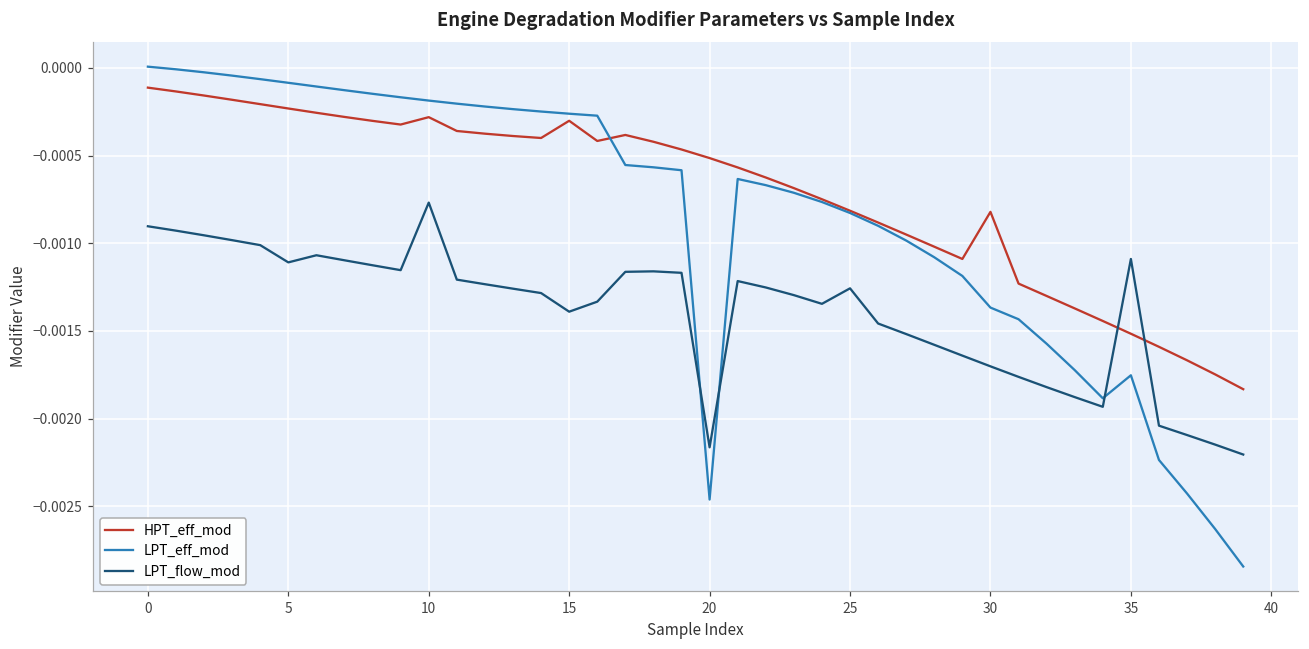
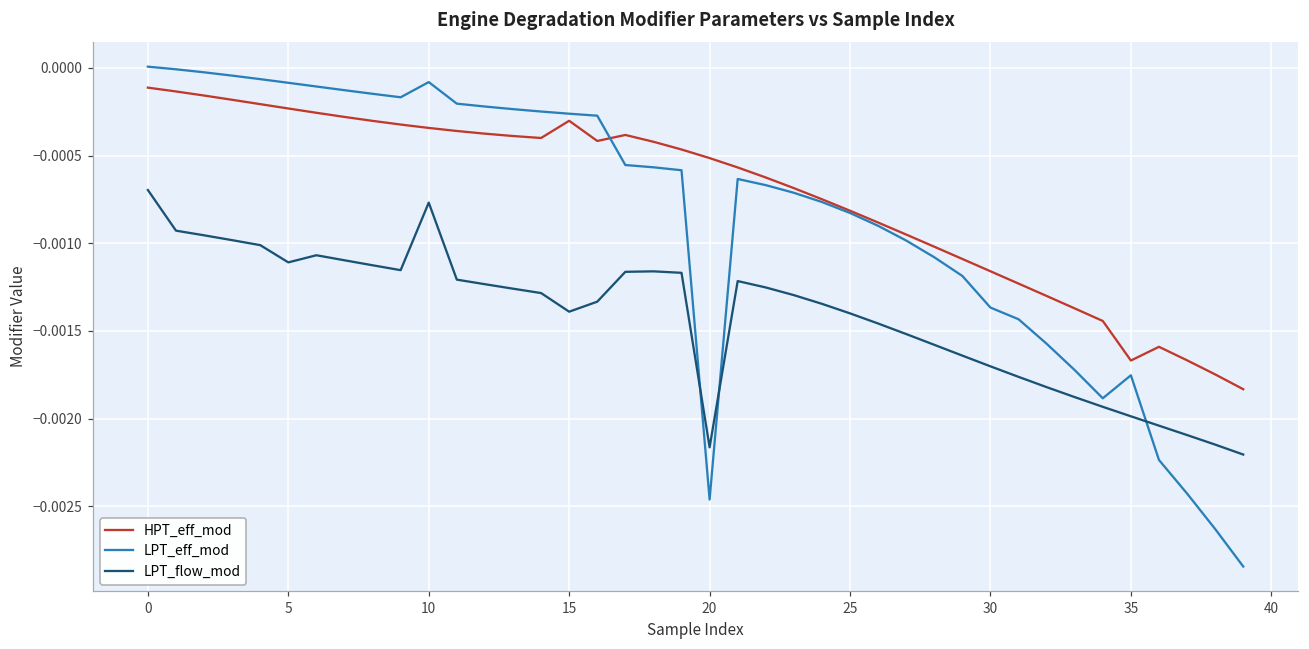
LPT_flow_mod, 0: -0.00090 -> -0.00070
HPT_eff_mod, 10: -0.00028 -> -0.00034
LPT_eff_mod, 10: -0.00019 -> -0.00008
LPT_flow_mod, 25: -0.00126 -> -0.00140
HPT_eff_mod, 30: -0.00082 -> -0.00116
HPT_eff_mod, 35: -0.00152 -> -0.00167
LPT_flow_mod, 35: -0.00109 -> -0.00199
